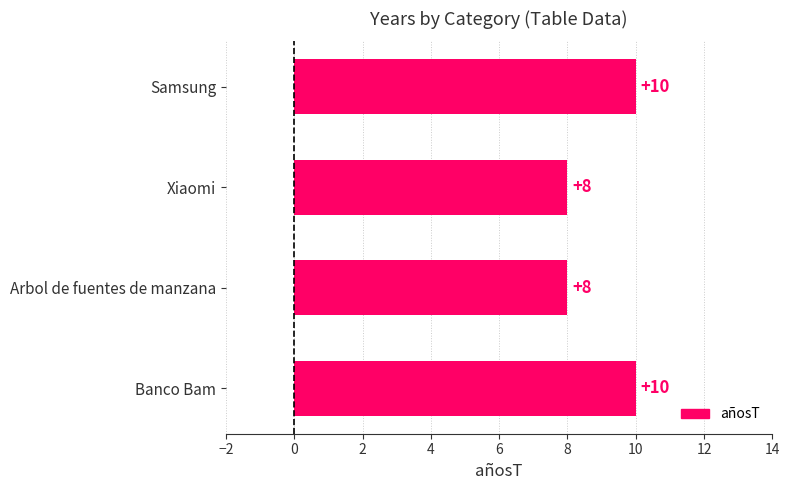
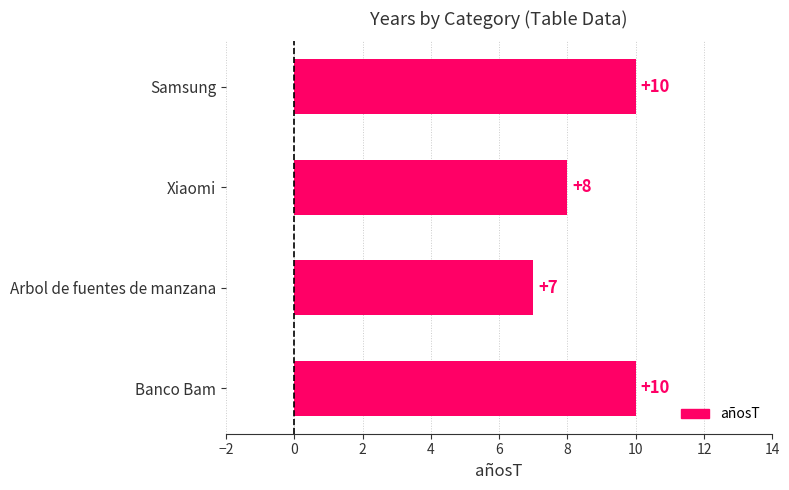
Arbol de fuentes de manzana: +8 -> +7
